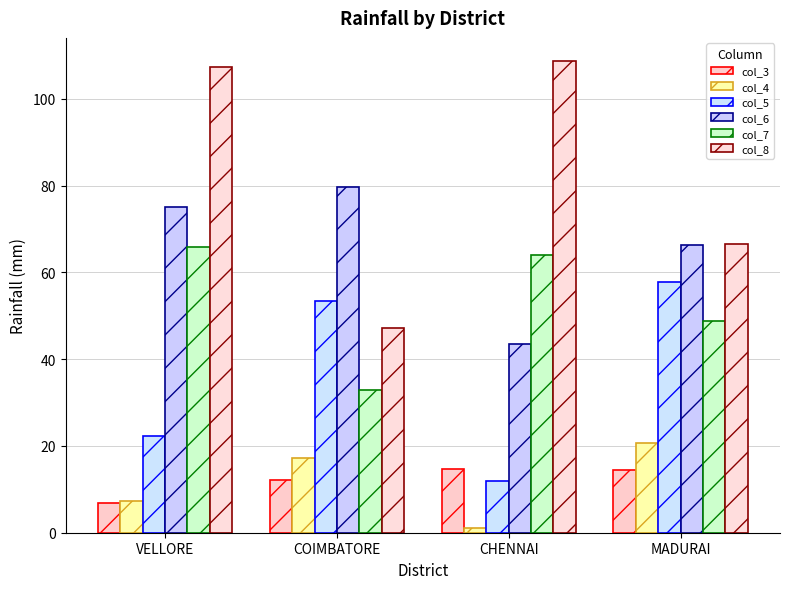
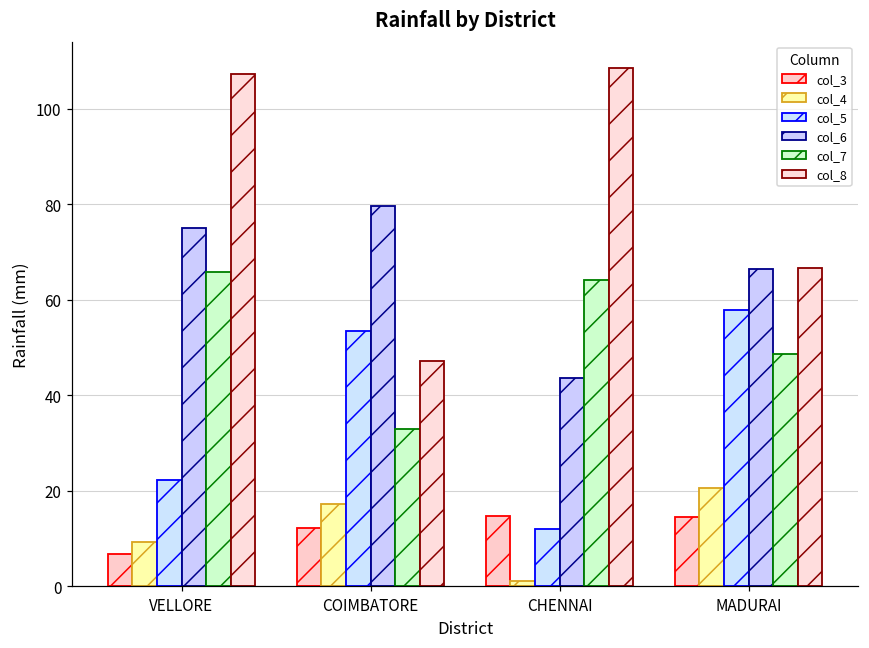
col_4, VELLORE: 7 -> 9
